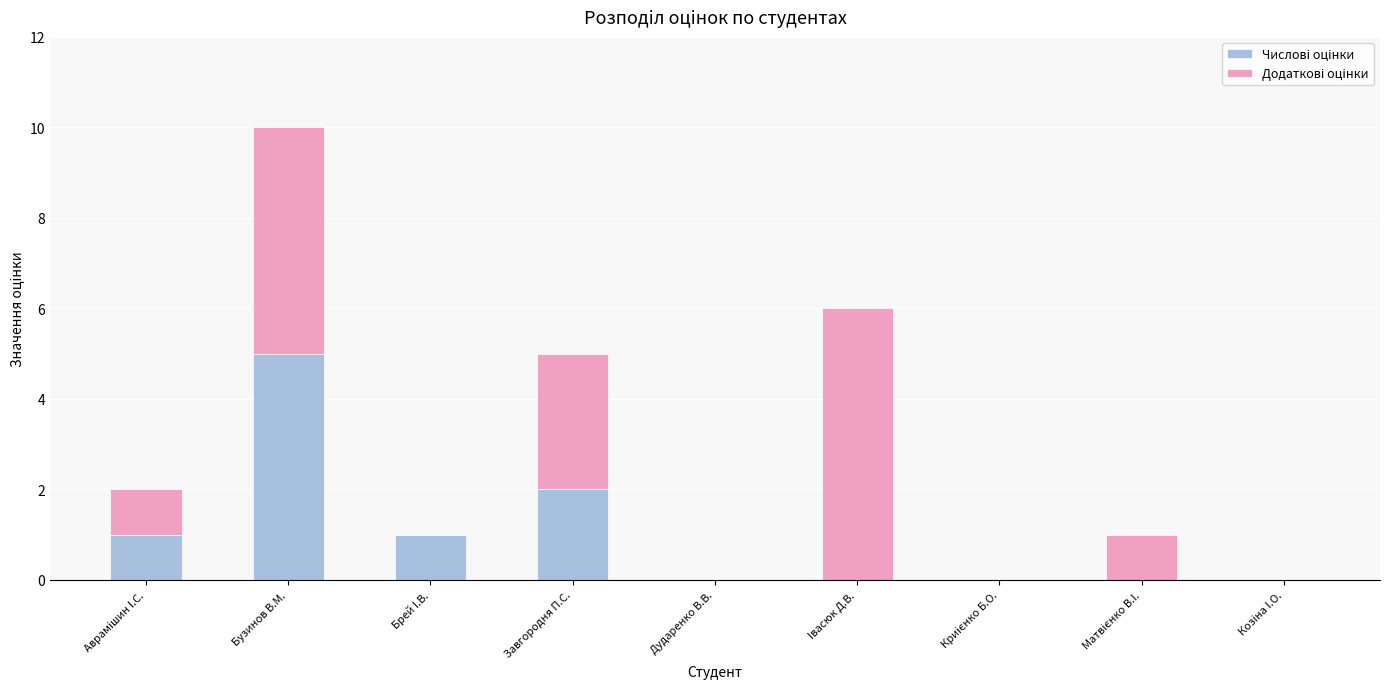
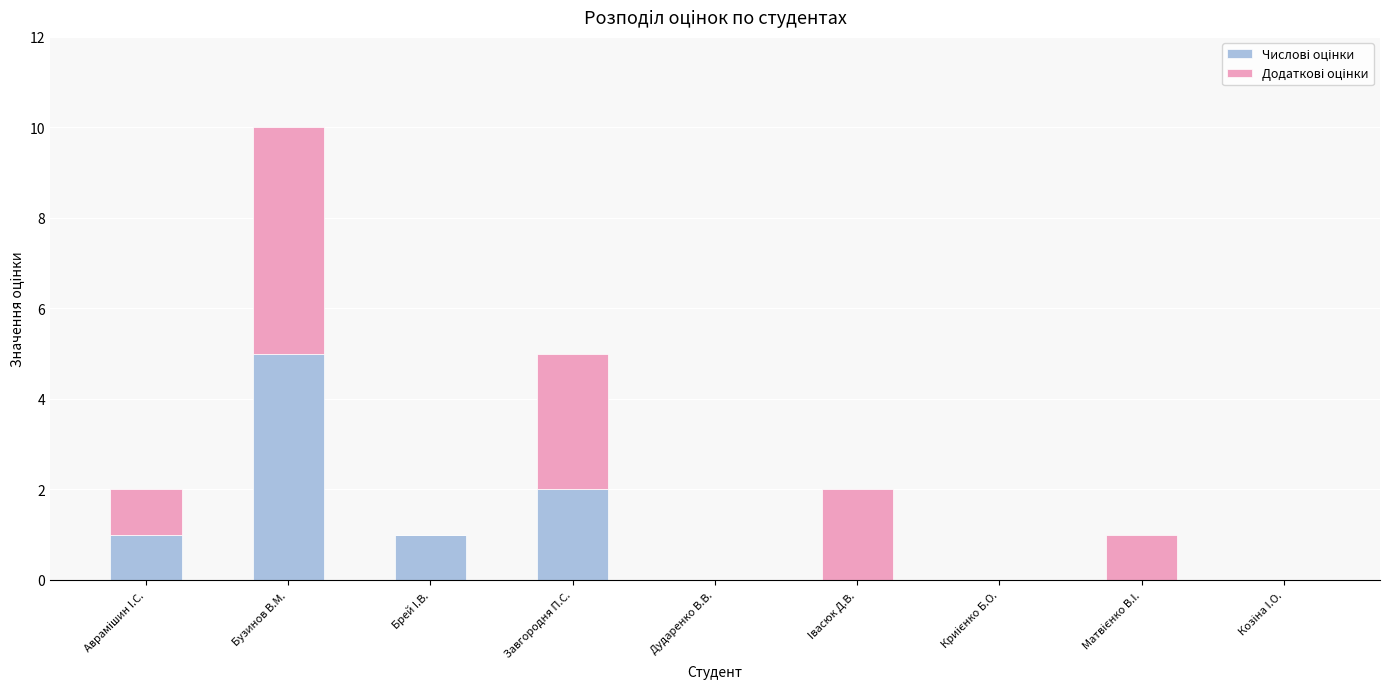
Додаткові оцінки, Івасюк Д.В.: 6 -> 2
